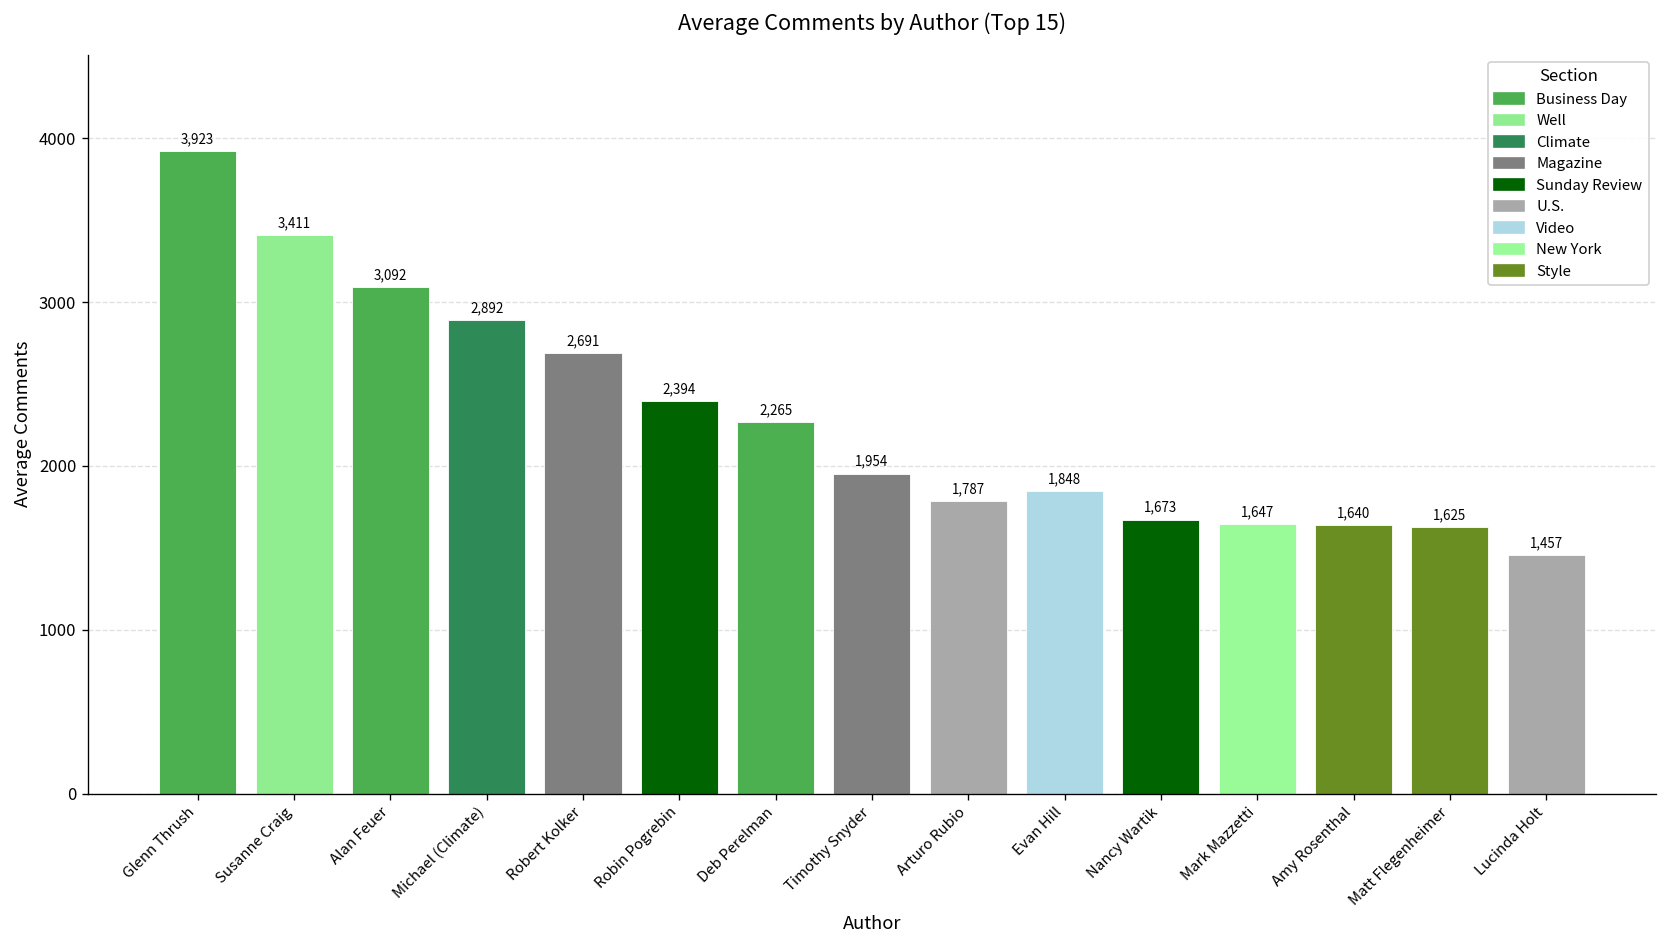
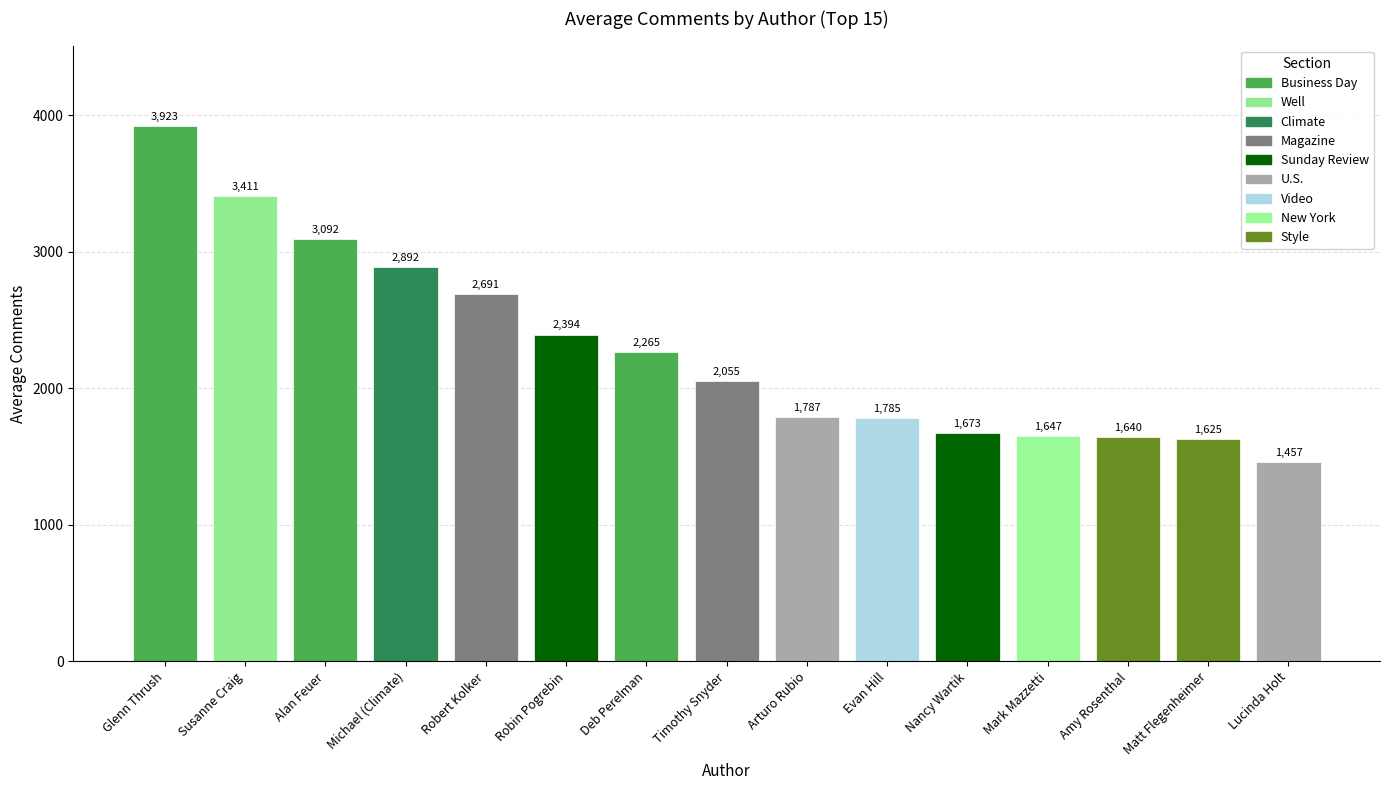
Timothy Snyder: 1,954 -> 2,055
Evan Hill: 1,848 -> 1,785
